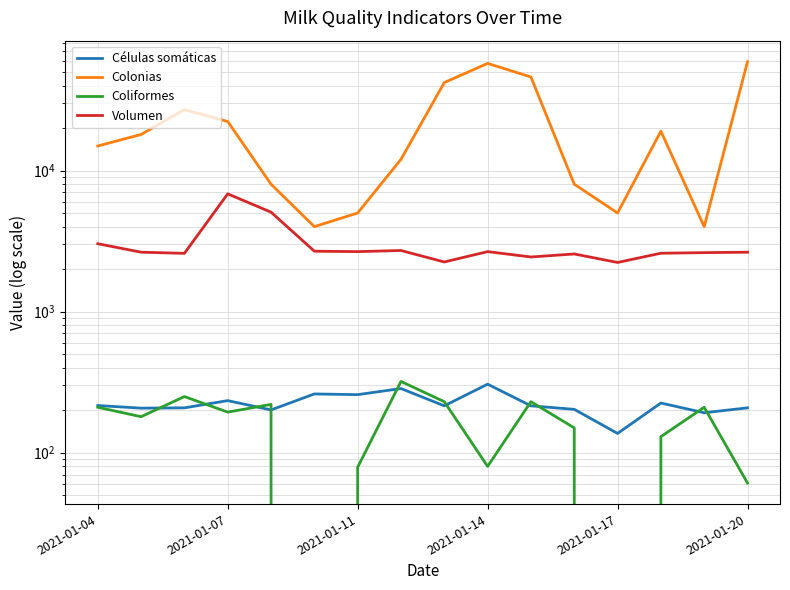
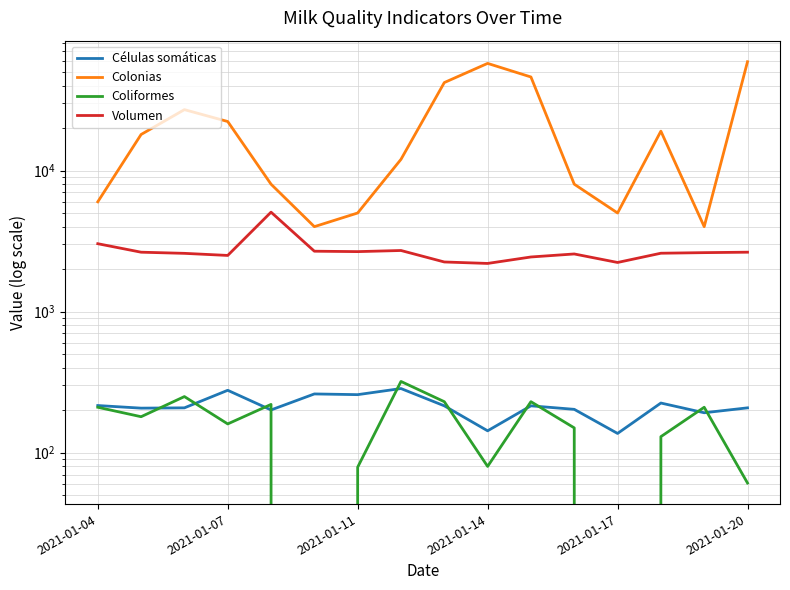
Colonias, 2021-01-04: 15000 -> 6000
Células somáticas, 2021-01-07: 230 -> 280
Coliformes, 2021-01-07: 190 -> 160
Volumen, 2021-01-07: 7000 -> 2500
Células somáticas, 2021-01-14: 310 -> 140
Volumen, 2021-01-14: 2700 -> 2200
